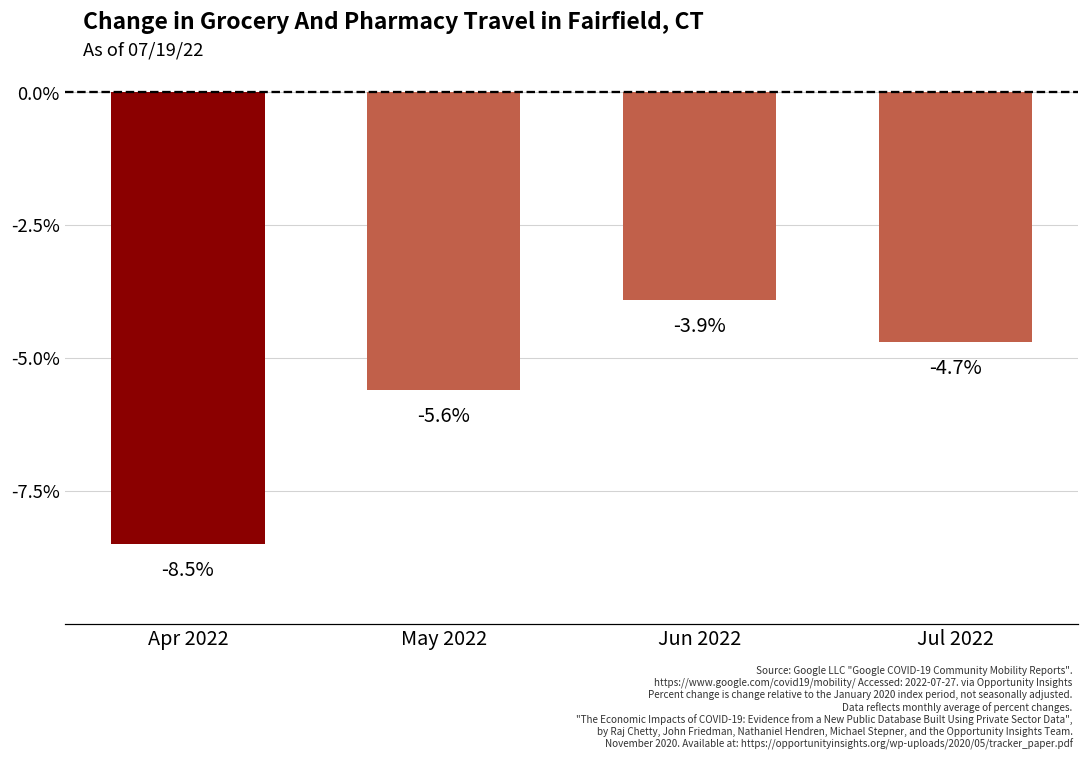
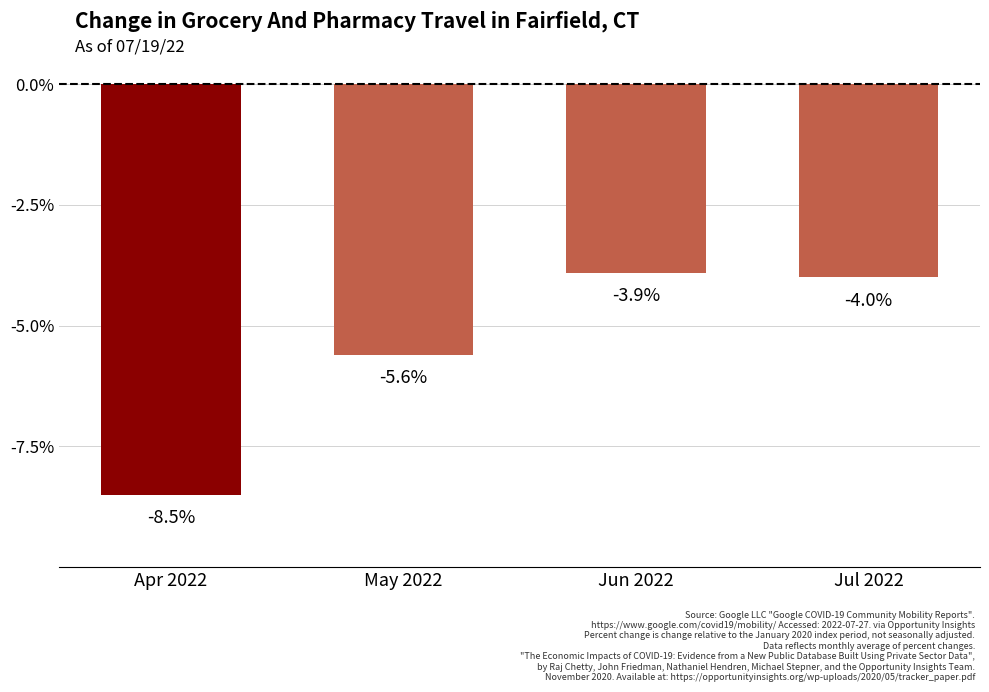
Jul 2022: -4.7% -> -4.0%
